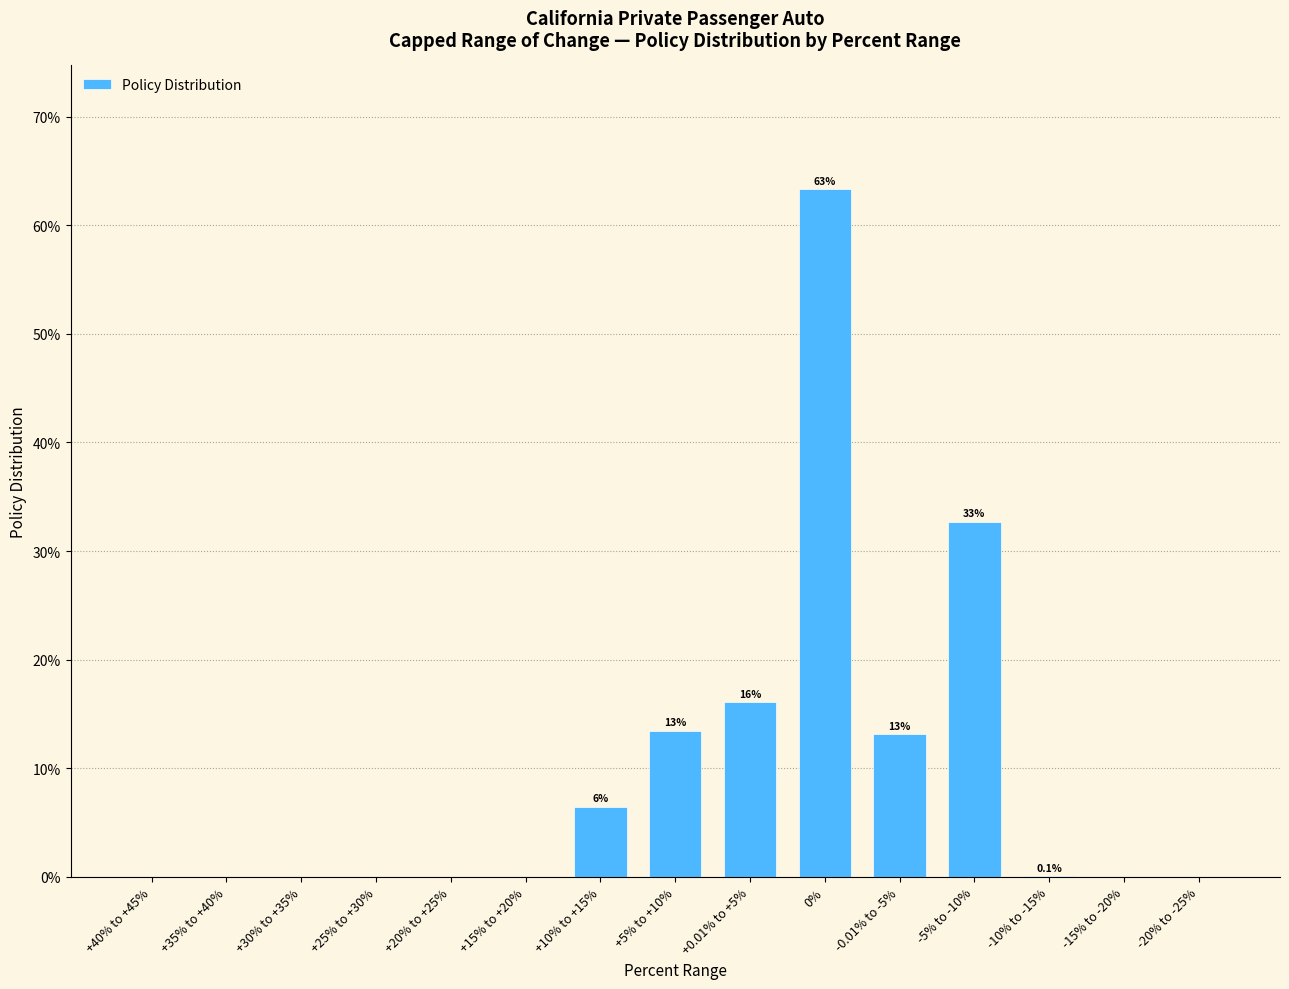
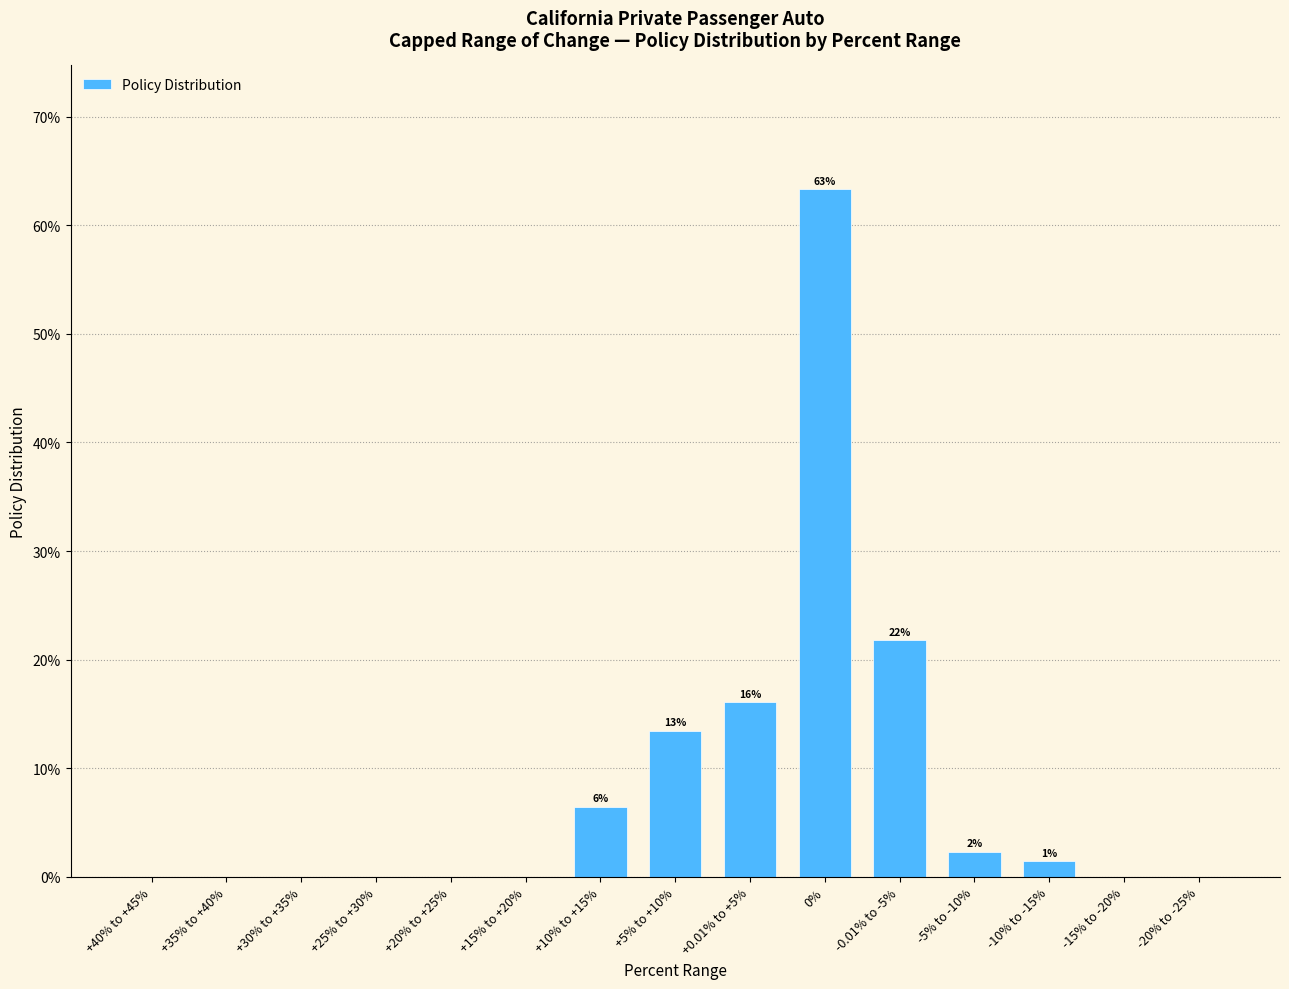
-0.01% to -5%: 13% -> 22%
-5% to -10%: 33% -> 2%
-10% to -15%: 0.1% -> 1%
